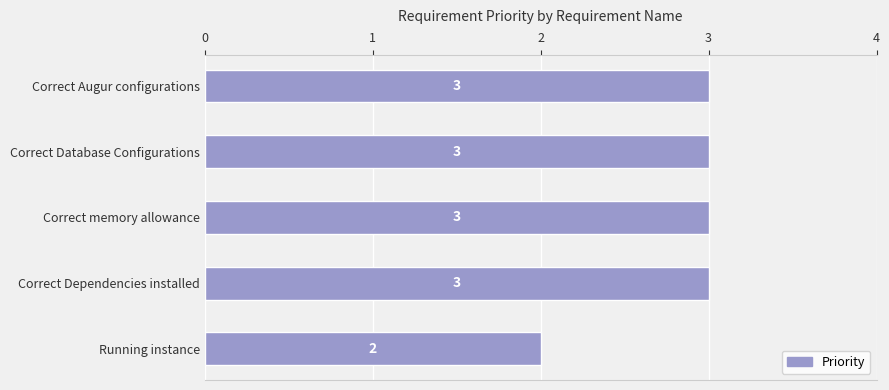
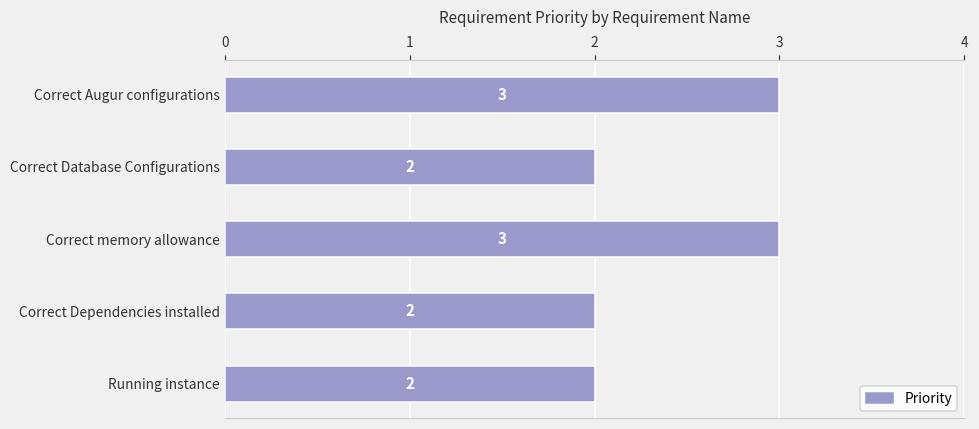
Correct Database Configurations: 3 -> 2
Correct Dependencies installed: 3 -> 2
